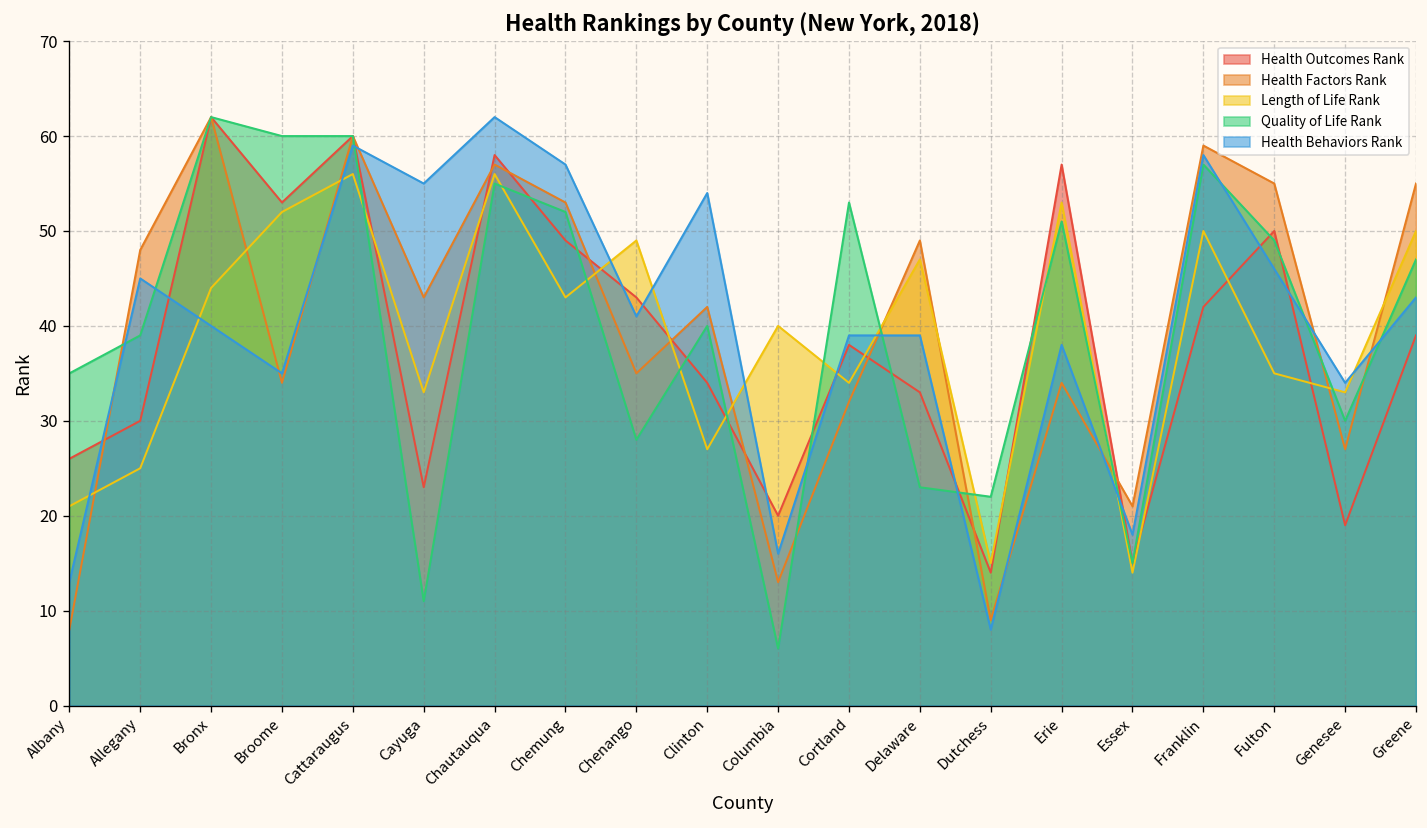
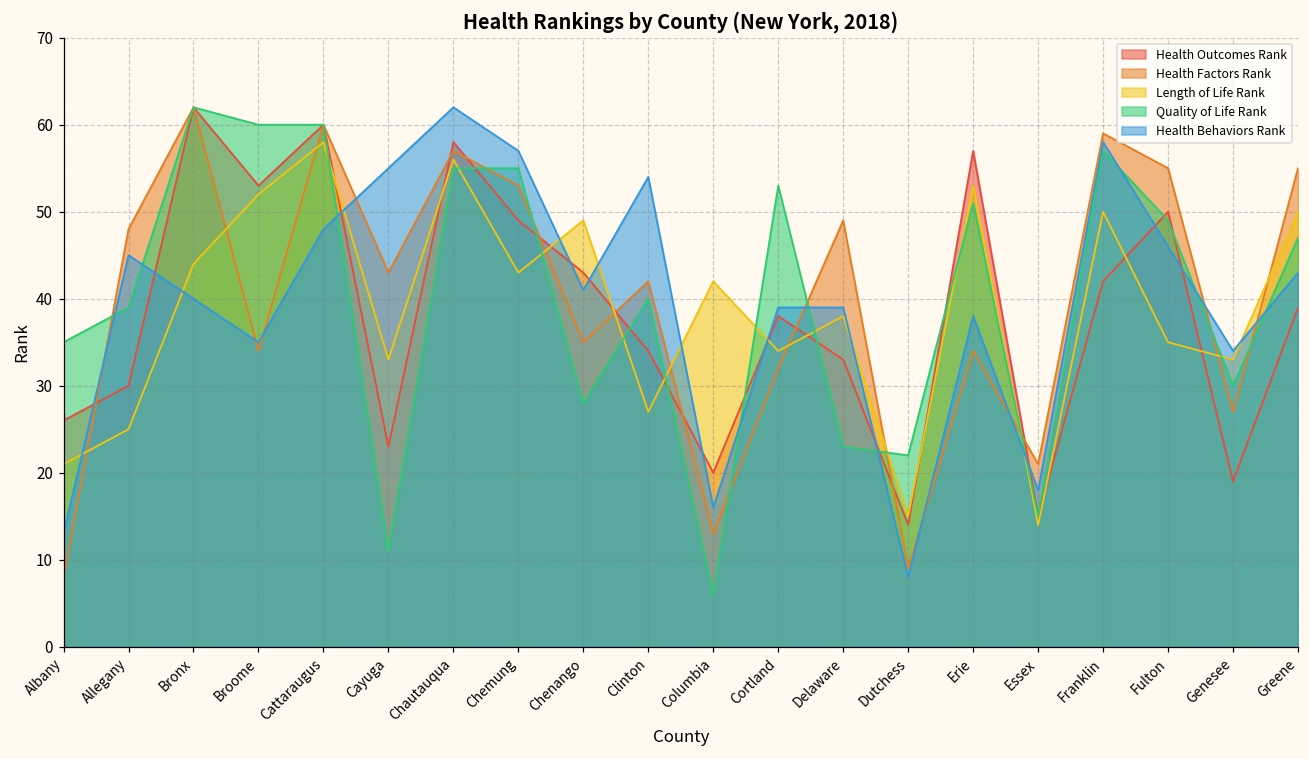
Length of Life Rank, Cattaraugus: 56 -> 58
Health Behaviors Rank, Cattaraugus: 59 -> 48
Quality of Life Rank, Chemung: 52 -> 55
Length of Life Rank, Columbia: 40 -> 42
Length of Life Rank, Delaware: 47 -> 38
